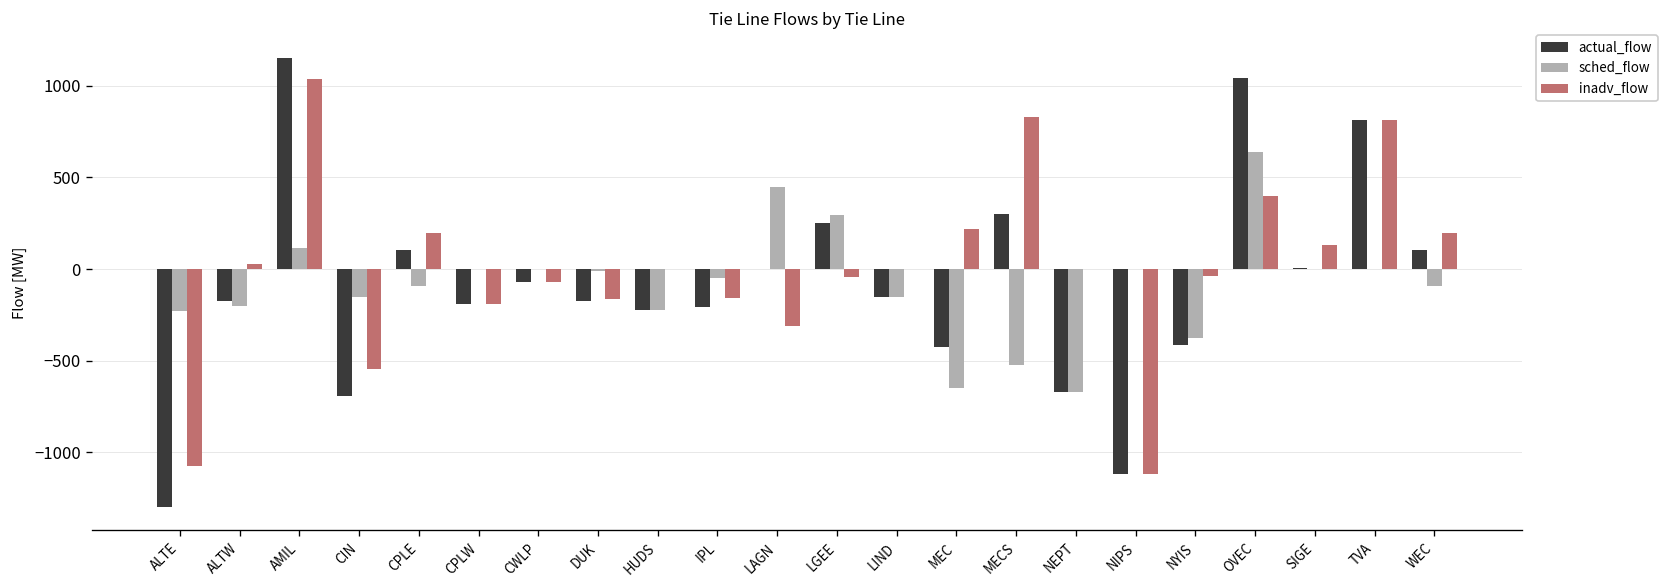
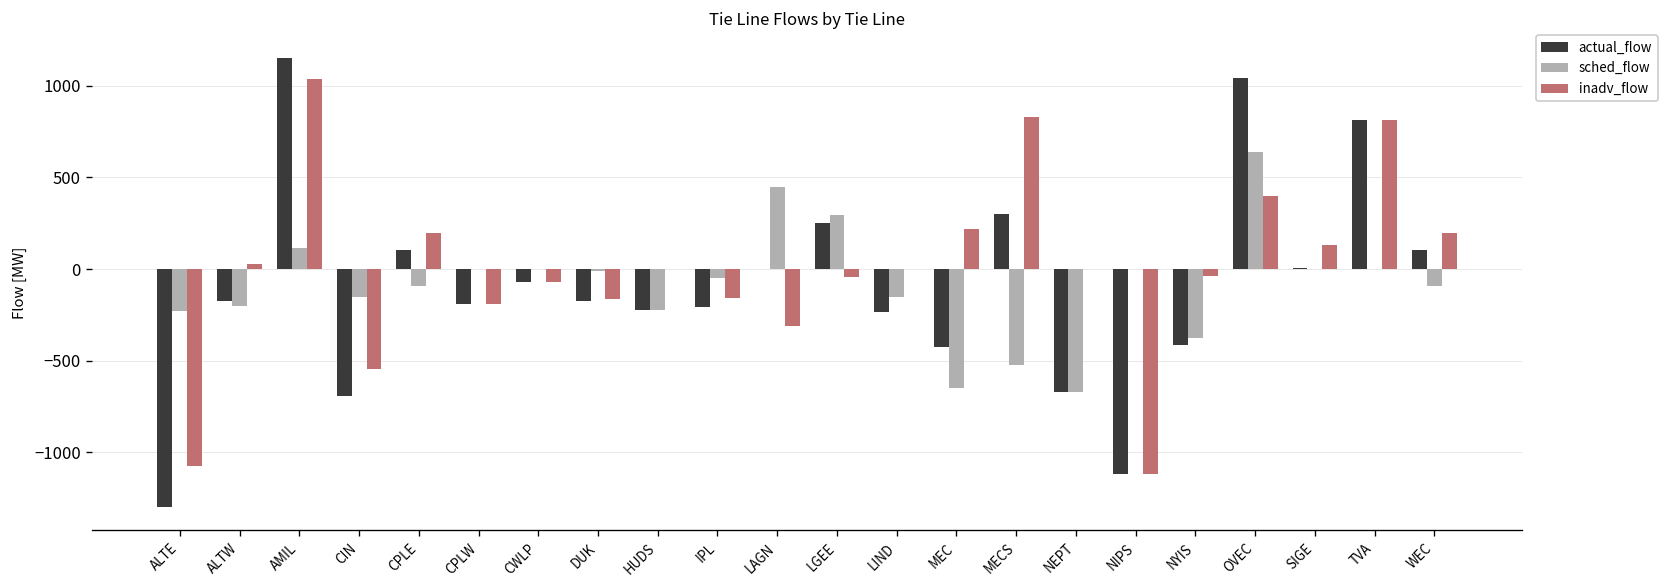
actual_flow, LIND: -150 -> -230
